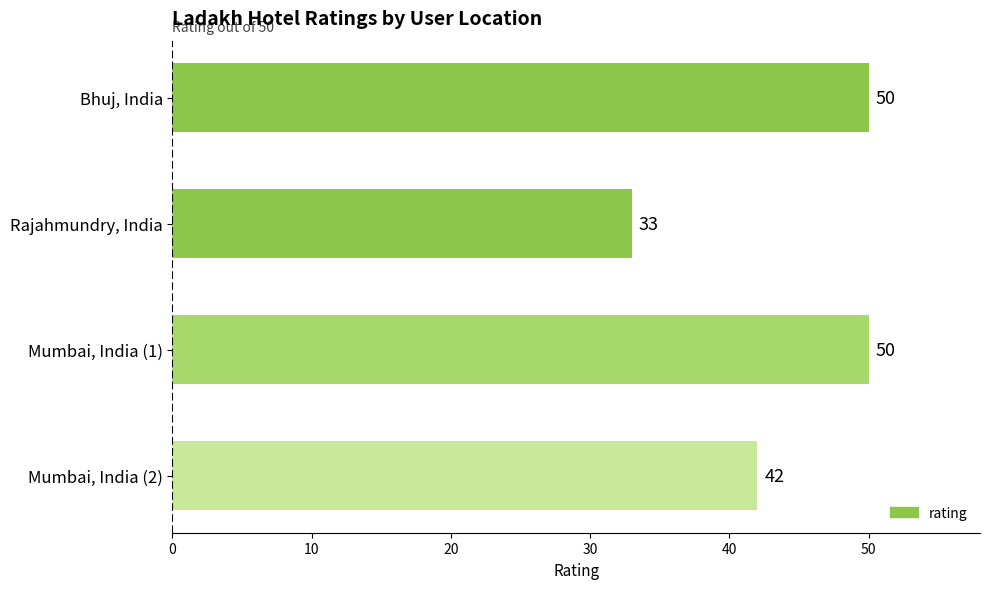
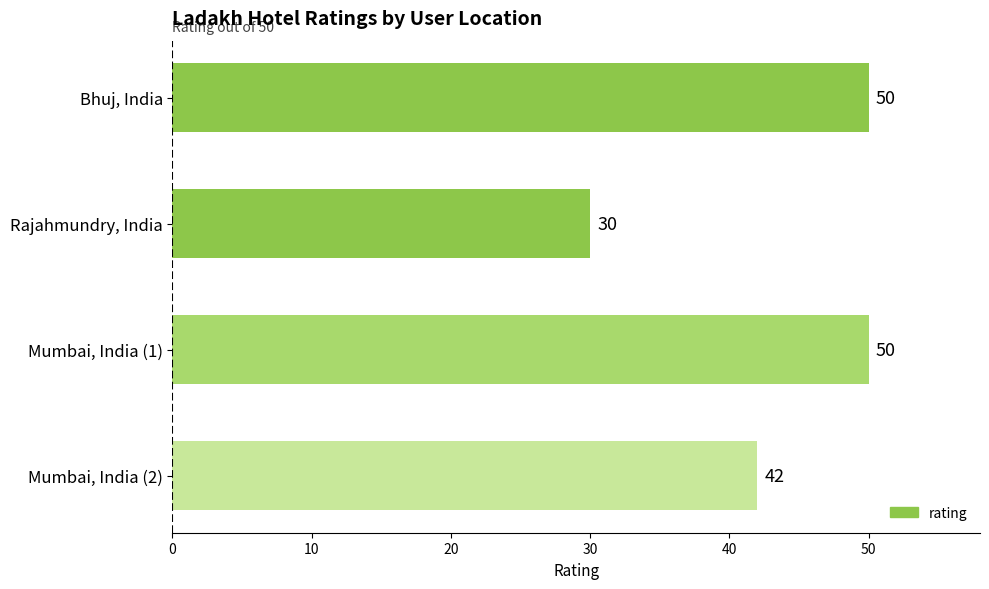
Rajahmundry, India: 33 -> 30
